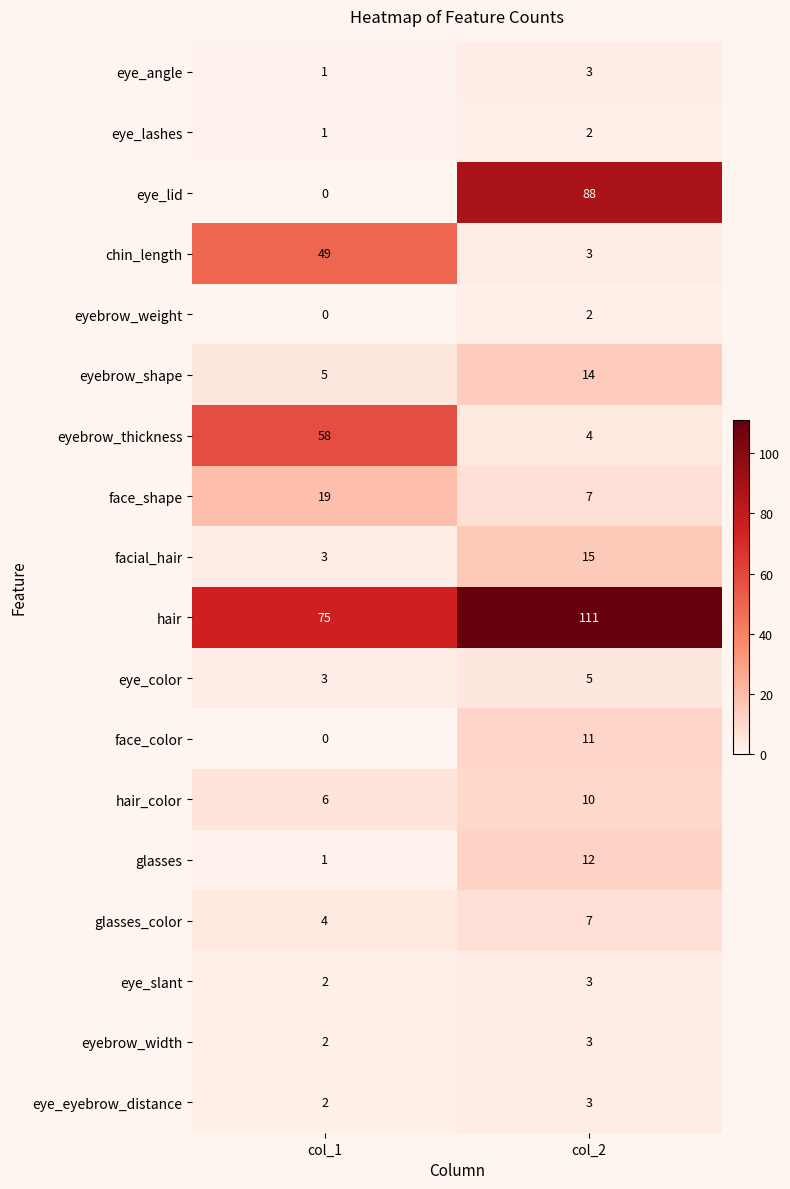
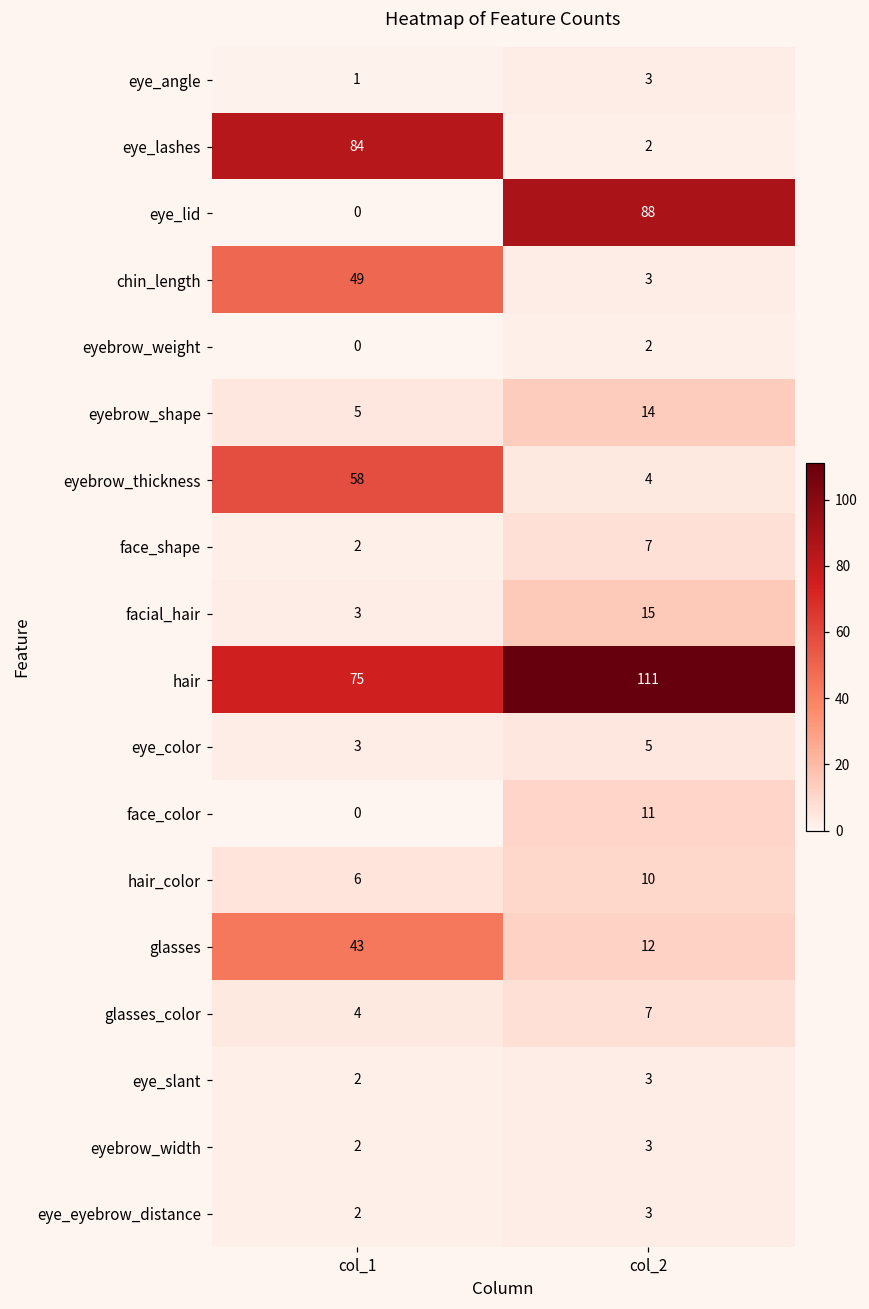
eye_lashes, col_1: 1 -> 84
face_shape, col_1: 19 -> 2
glasses, col_1: 1 -> 43
